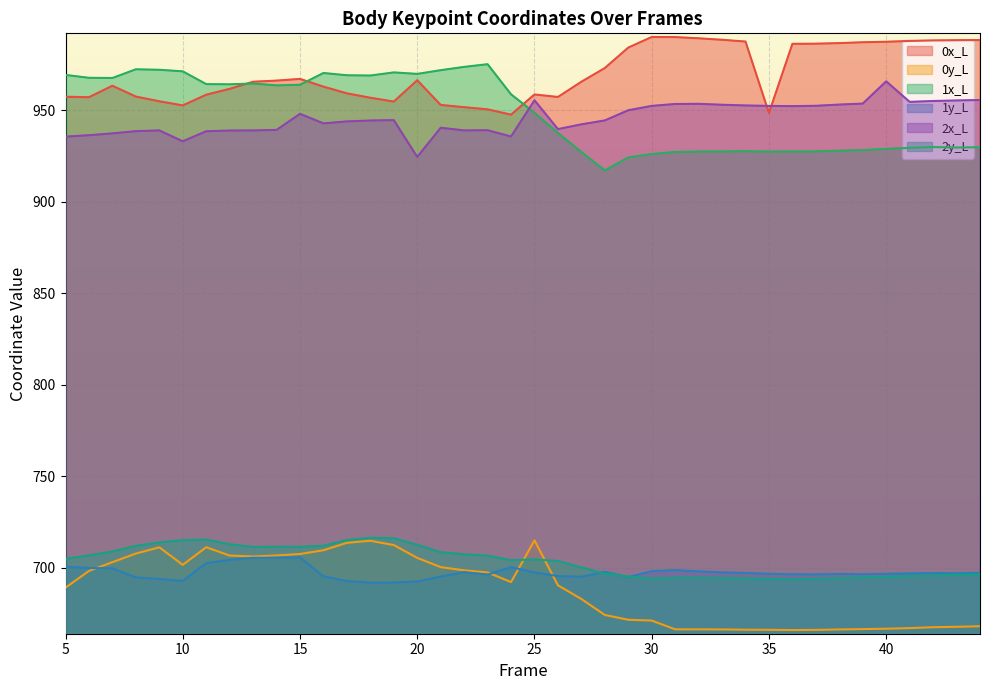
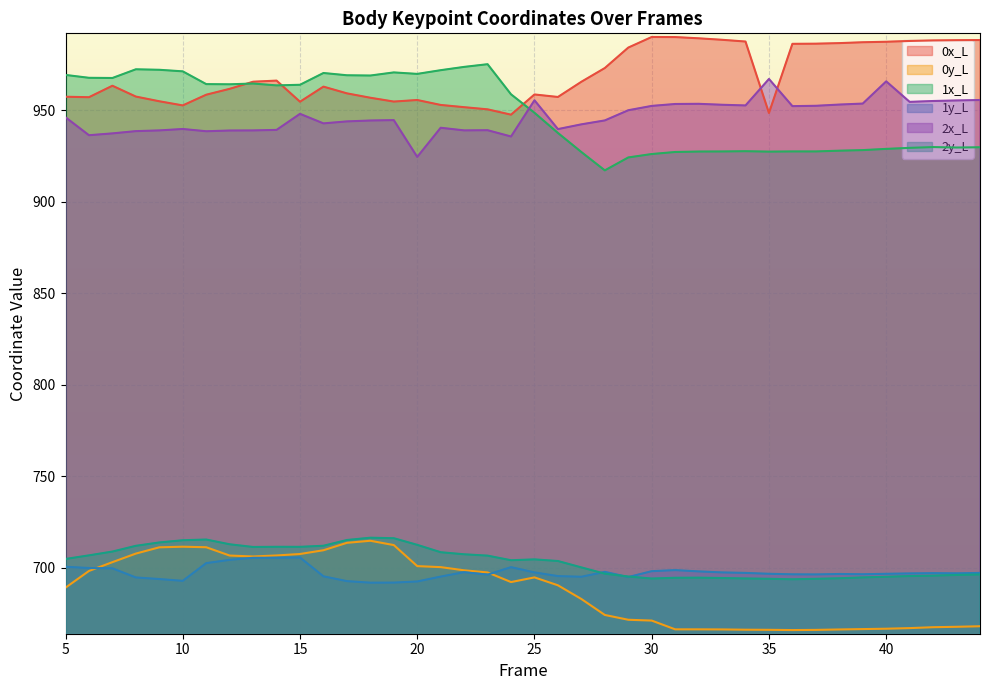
2x_L, 5: 936 -> 946
0y_L, 10: 702 -> 712
2x_L, 10: 933 -> 940
0x_L, 15: 967 -> 955
0x_L, 20: 966 -> 956
0y_L, 20: 705 -> 701
0y_L, 25: 715 -> 695
2x_L, 35: 952 -> 967
